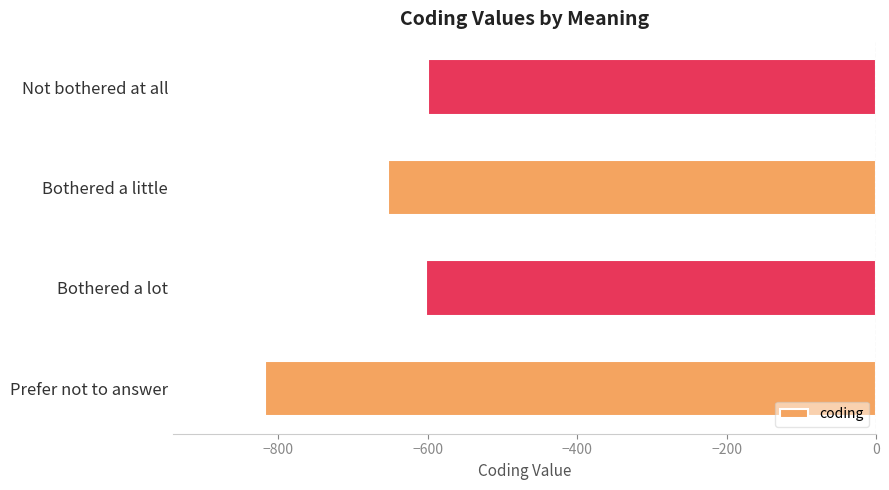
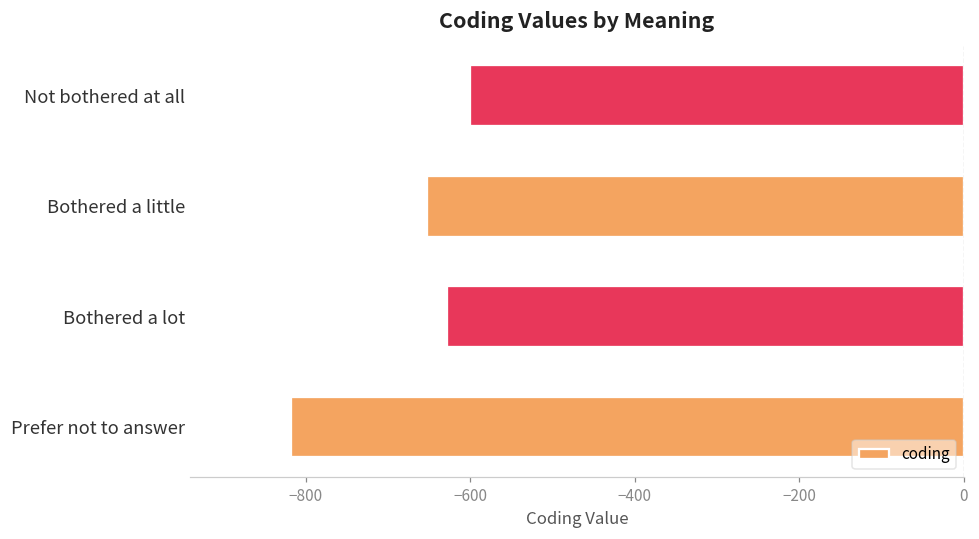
Bothered a lot: -600 -> -630
